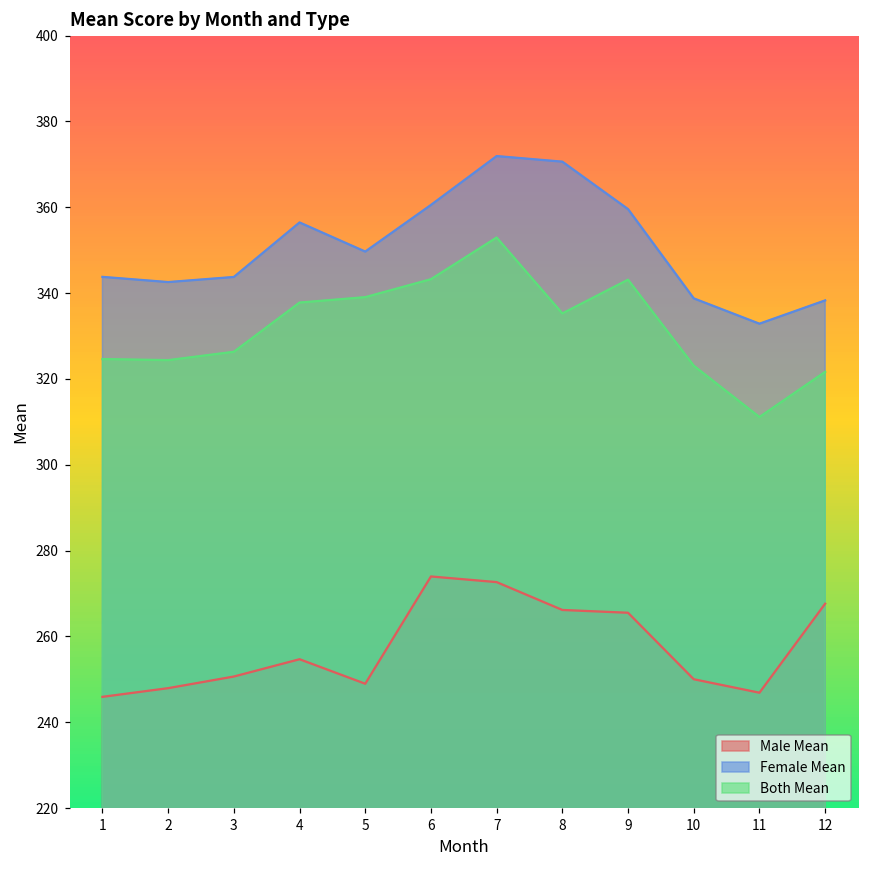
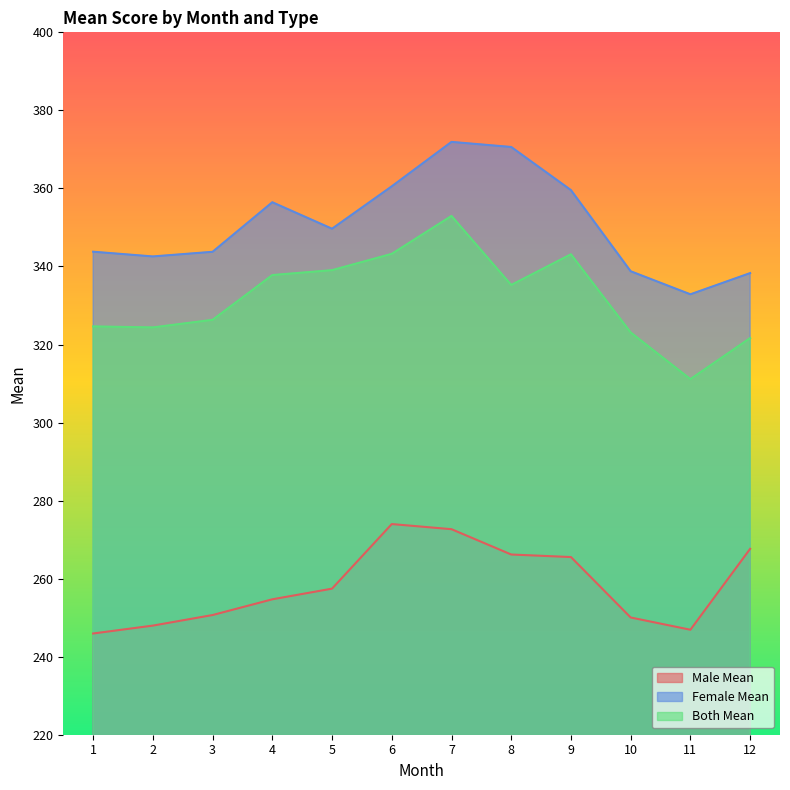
Male Mean, 5: 249 -> 257
